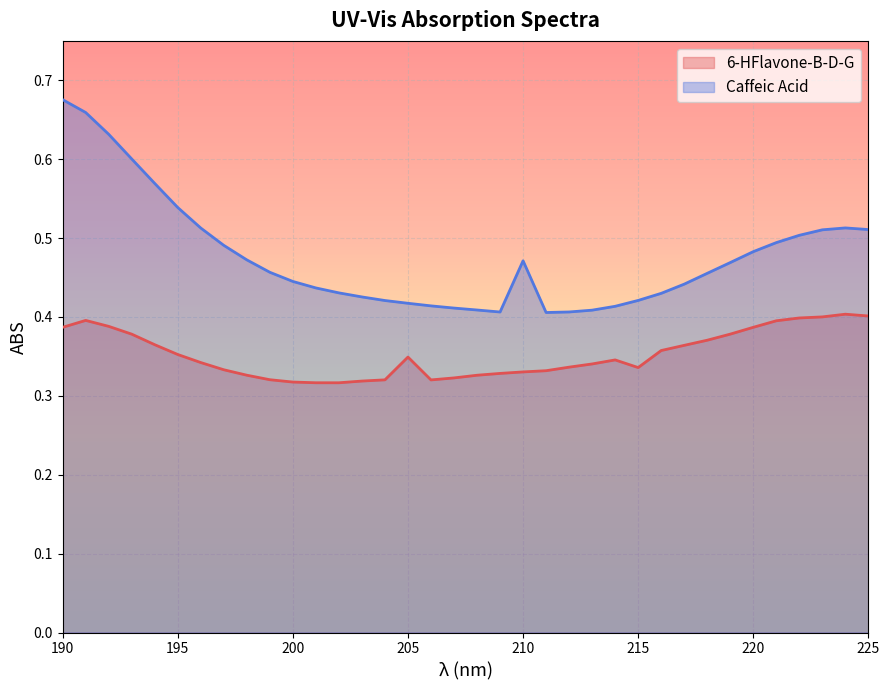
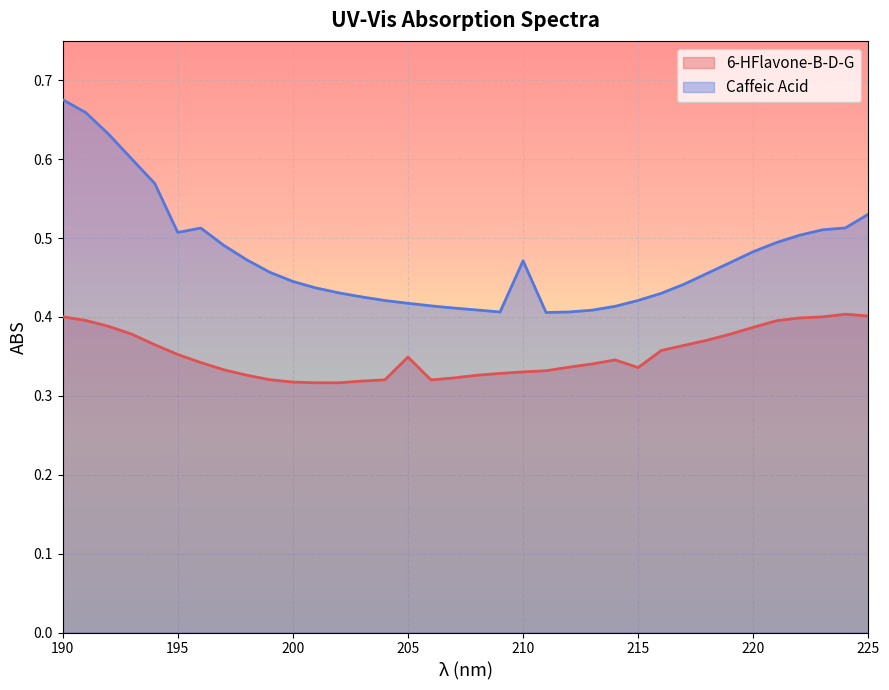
6-HFlavone-B-D-G, 190: 0.39 -> 0.40
Caffeic Acid, 195: 0.54 -> 0.51
Caffeic Acid, 225: 0.51 -> 0.53
